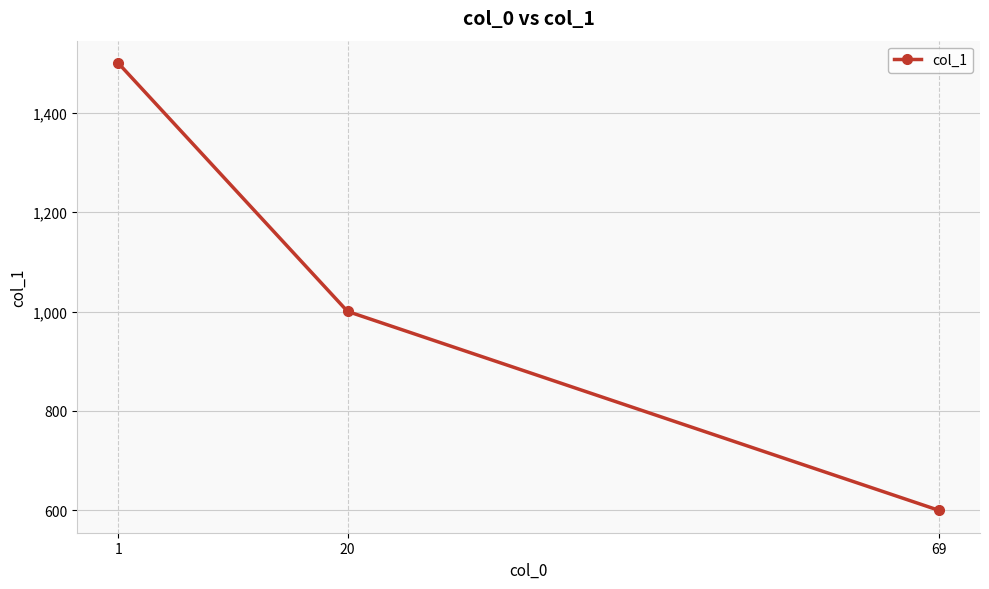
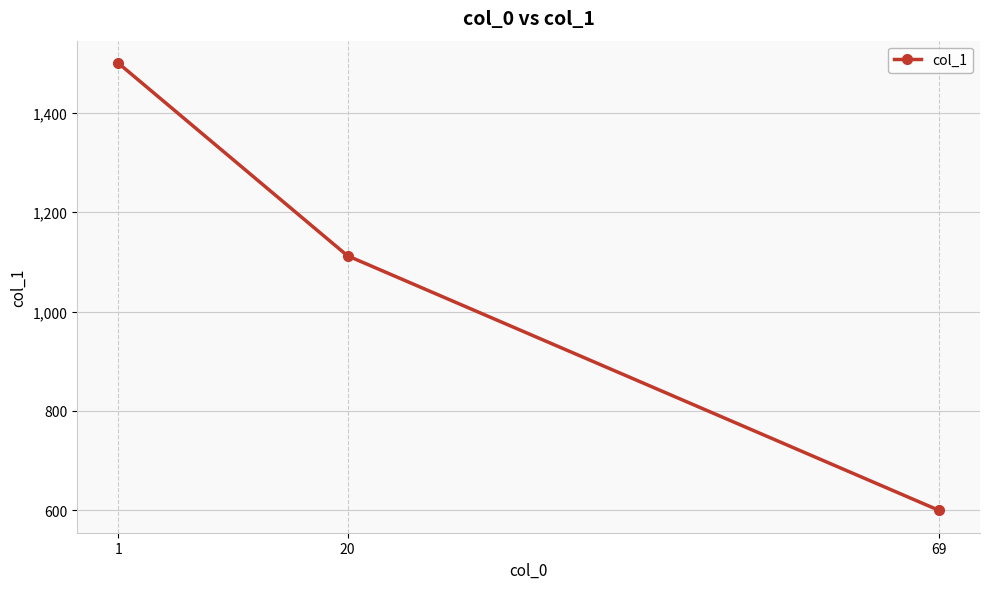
20: 1,000 -> 1,110
